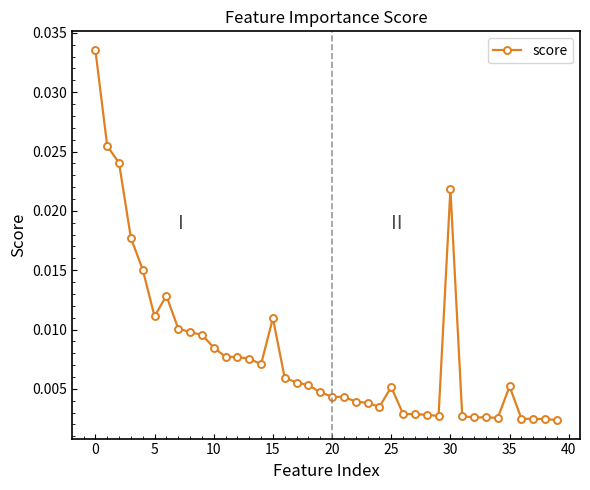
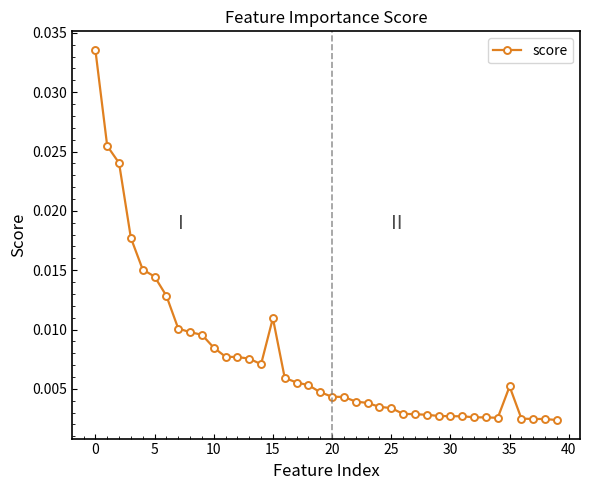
5: 0.0111 -> 0.0145
25: 0.0051 -> 0.0034
30: 0.0218 -> 0.0027
